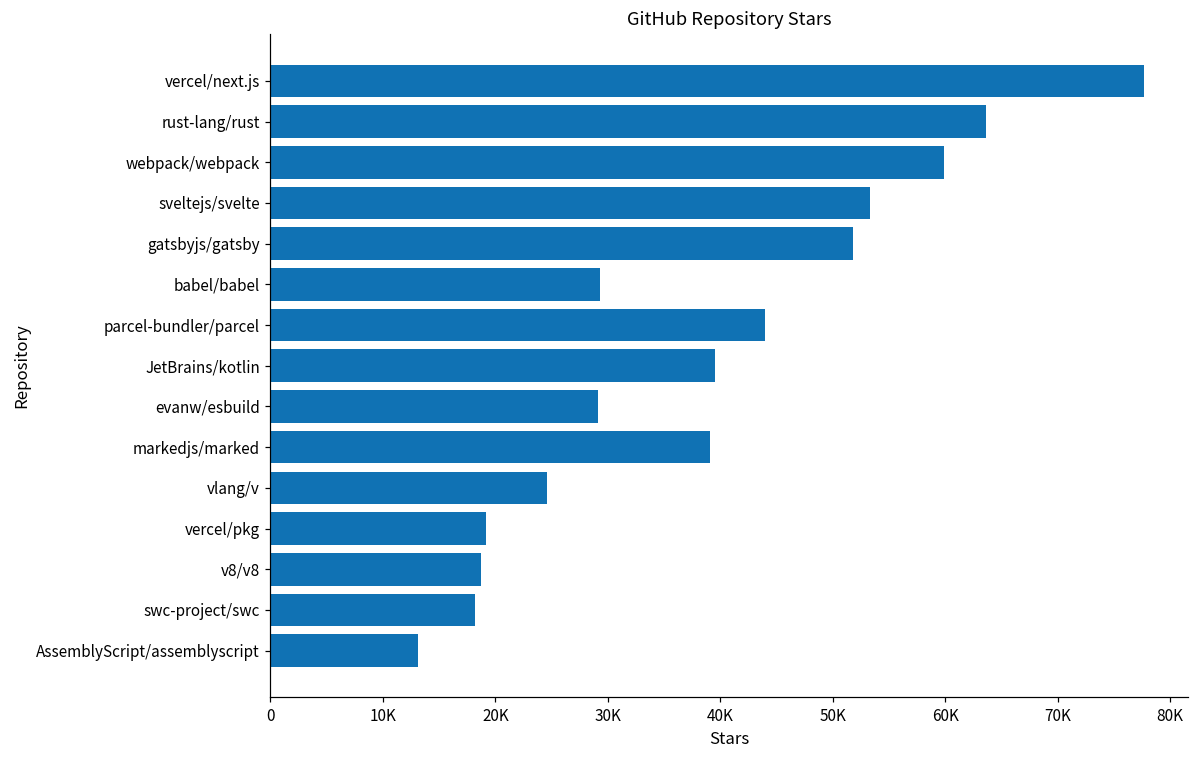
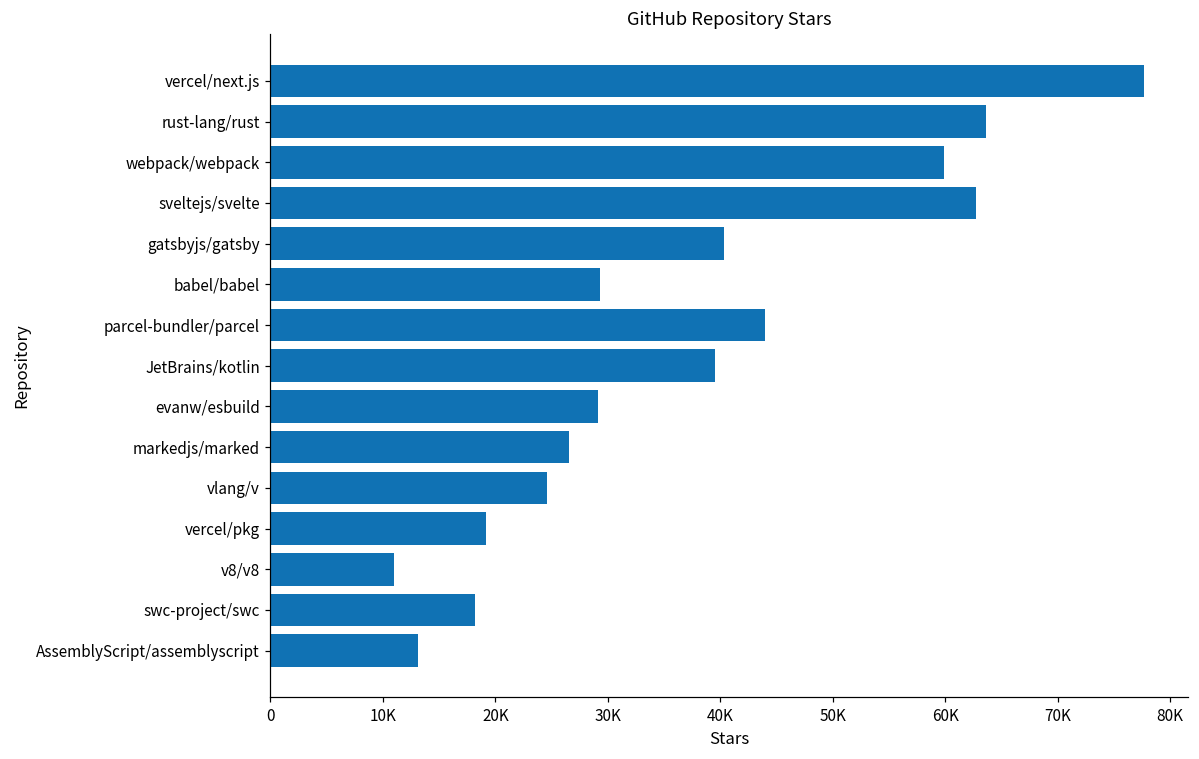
sveltejs/svelte: 53300 -> 62700
gatsbyjs/gatsby: 51800 -> 40400
markedjs/marked: 39100 -> 26500
v8/v8: 18700 -> 11000
